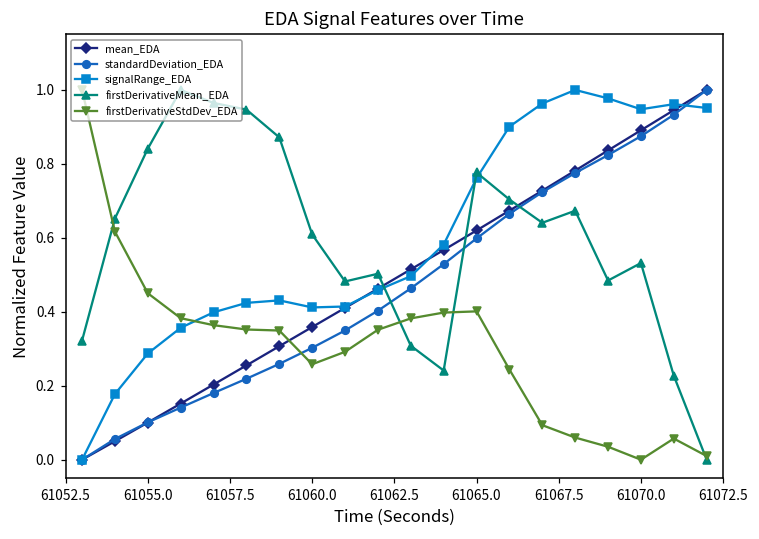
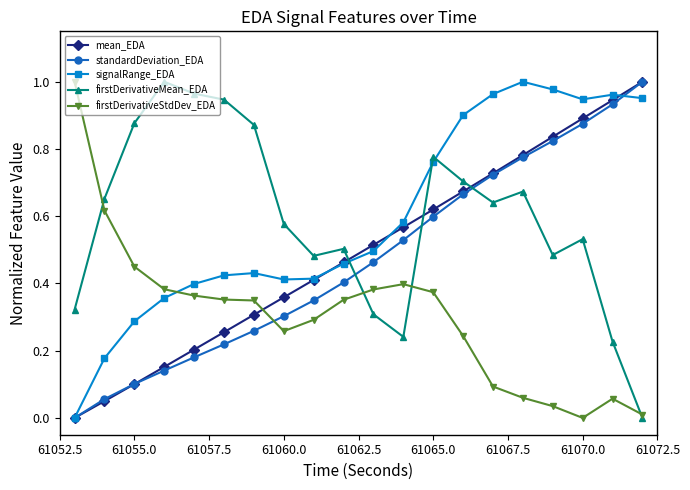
firstDerivativeMean_EDA, 61055.0: 0.84 -> 0.88
firstDerivativeMean_EDA, 61060.0: 0.61 -> 0.58
firstDerivativeStdDev_EDA, 61065.0: 0.40 -> 0.37
